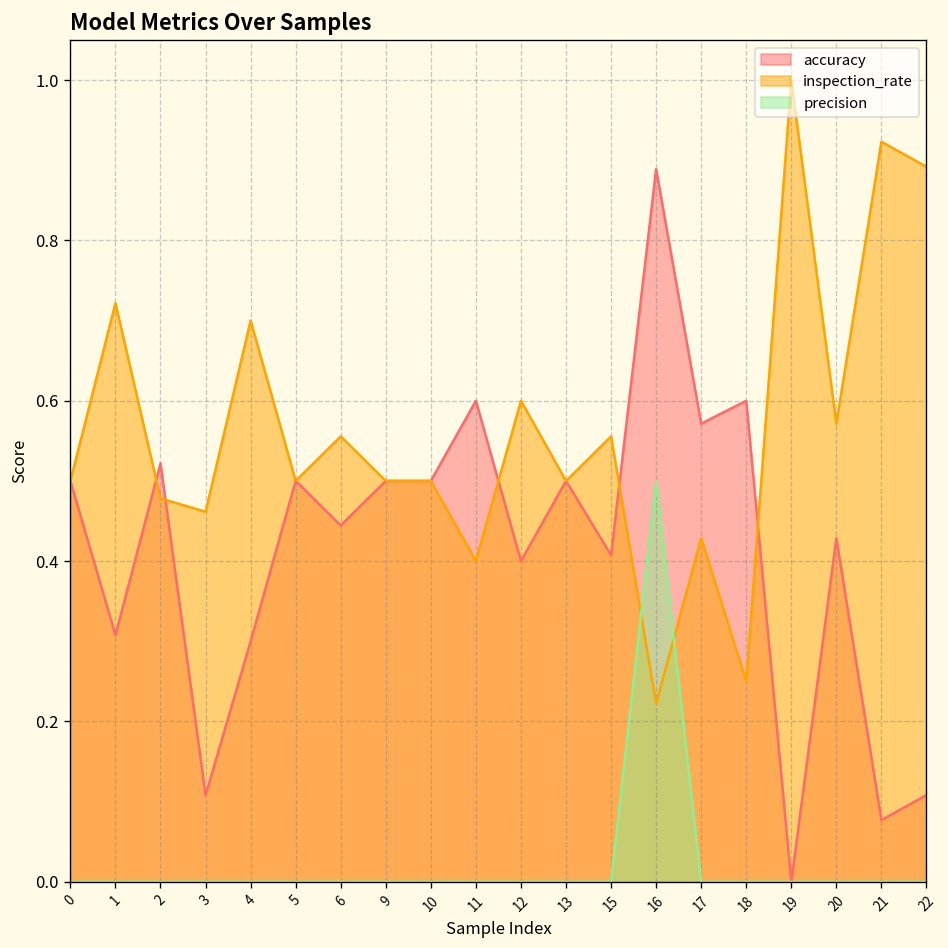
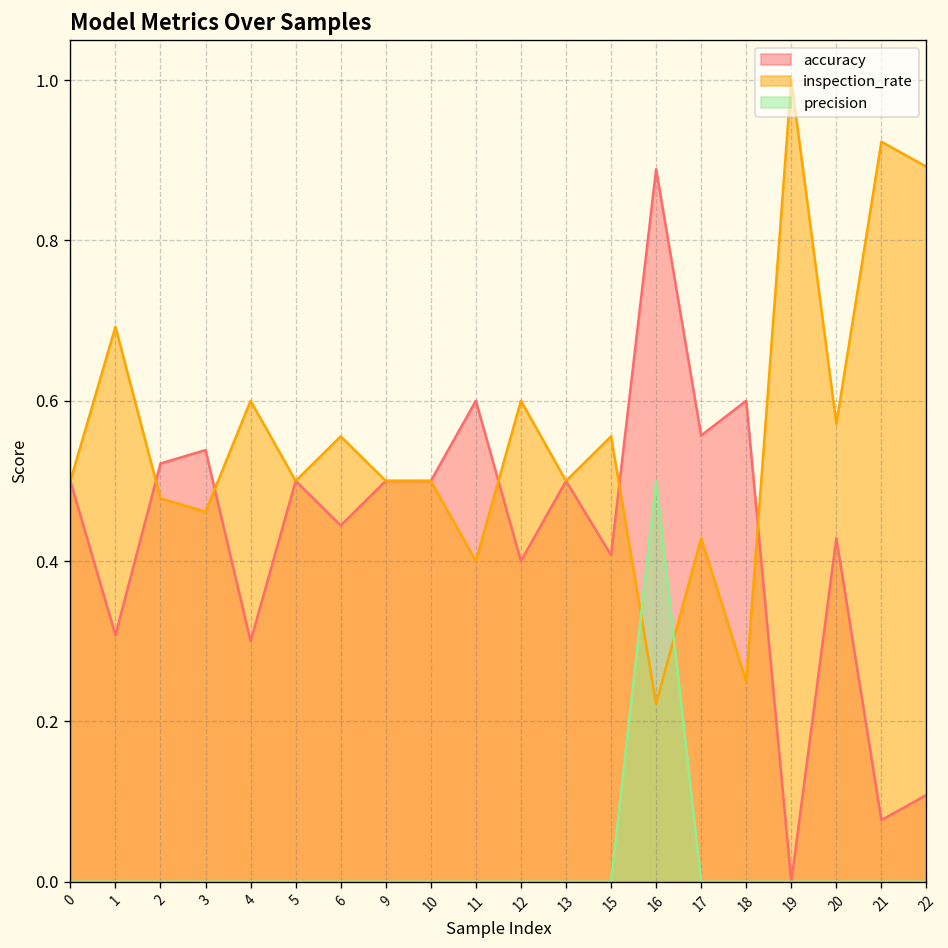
inspection_rate, 1: 0.72 -> 0.69
accuracy, 3: 0.11 -> 0.54
inspection_rate, 4: 0.7 -> 0.6
accuracy, 17: 0.57 -> 0.56
